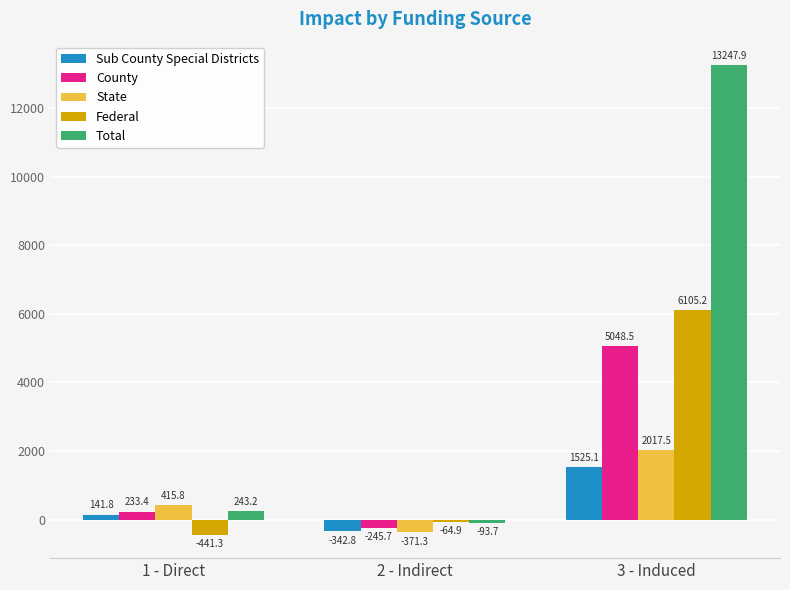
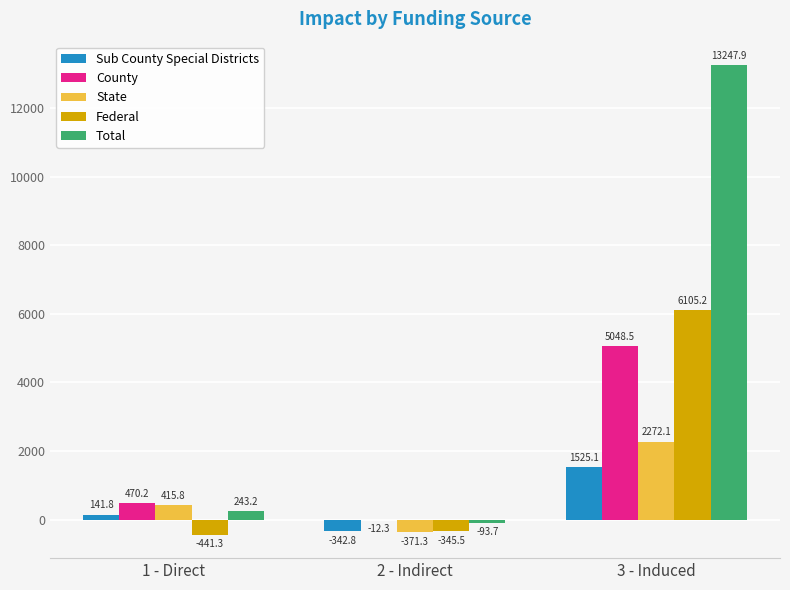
County, 1 - Direct: 233.4 -> 470.2
County, 2 - Indirect: -245.7 -> -12.3
Federal, 2 - Indirect: -64.9 -> -345.5
State, 3 - Induced: 2017.5 -> 2272.1
